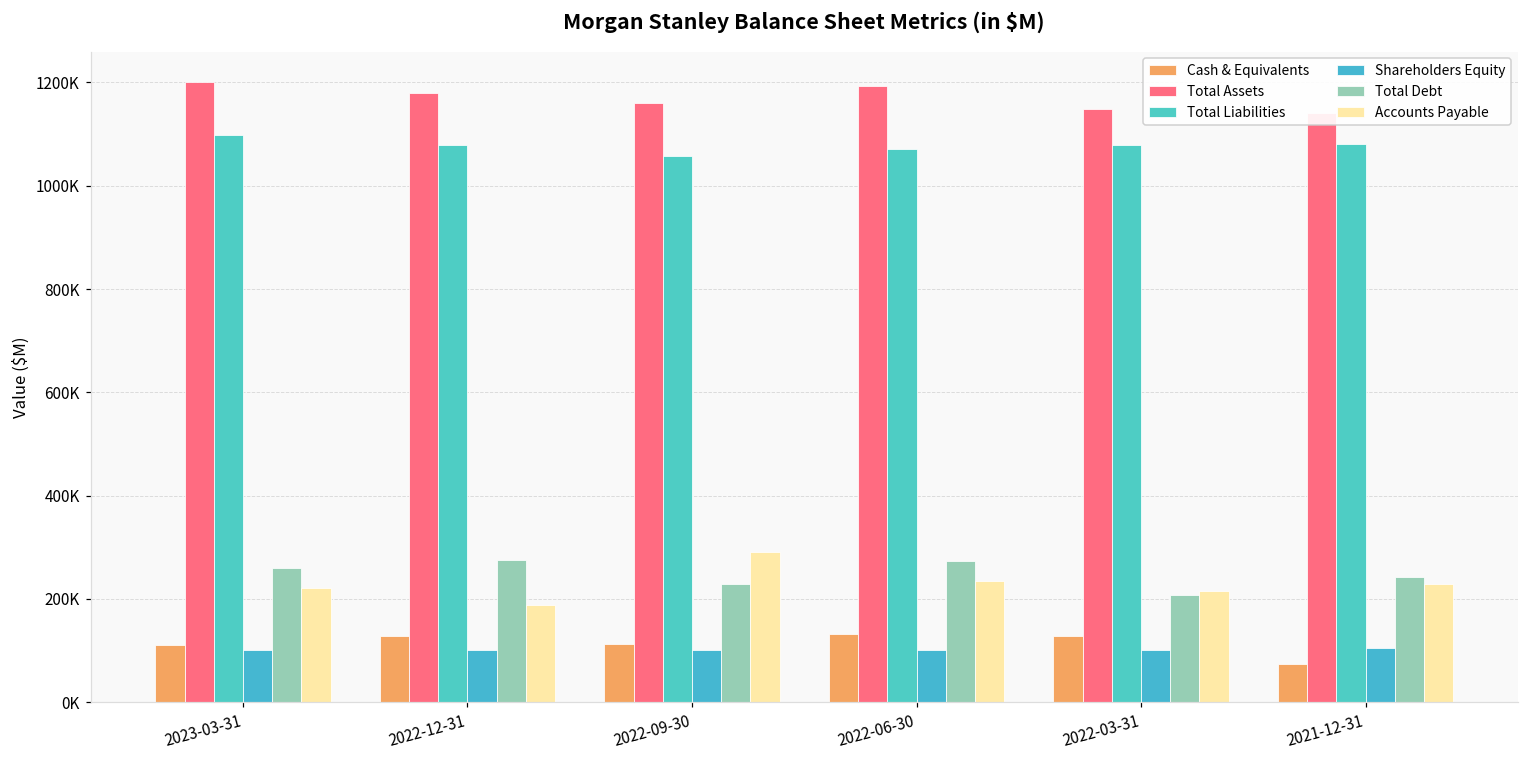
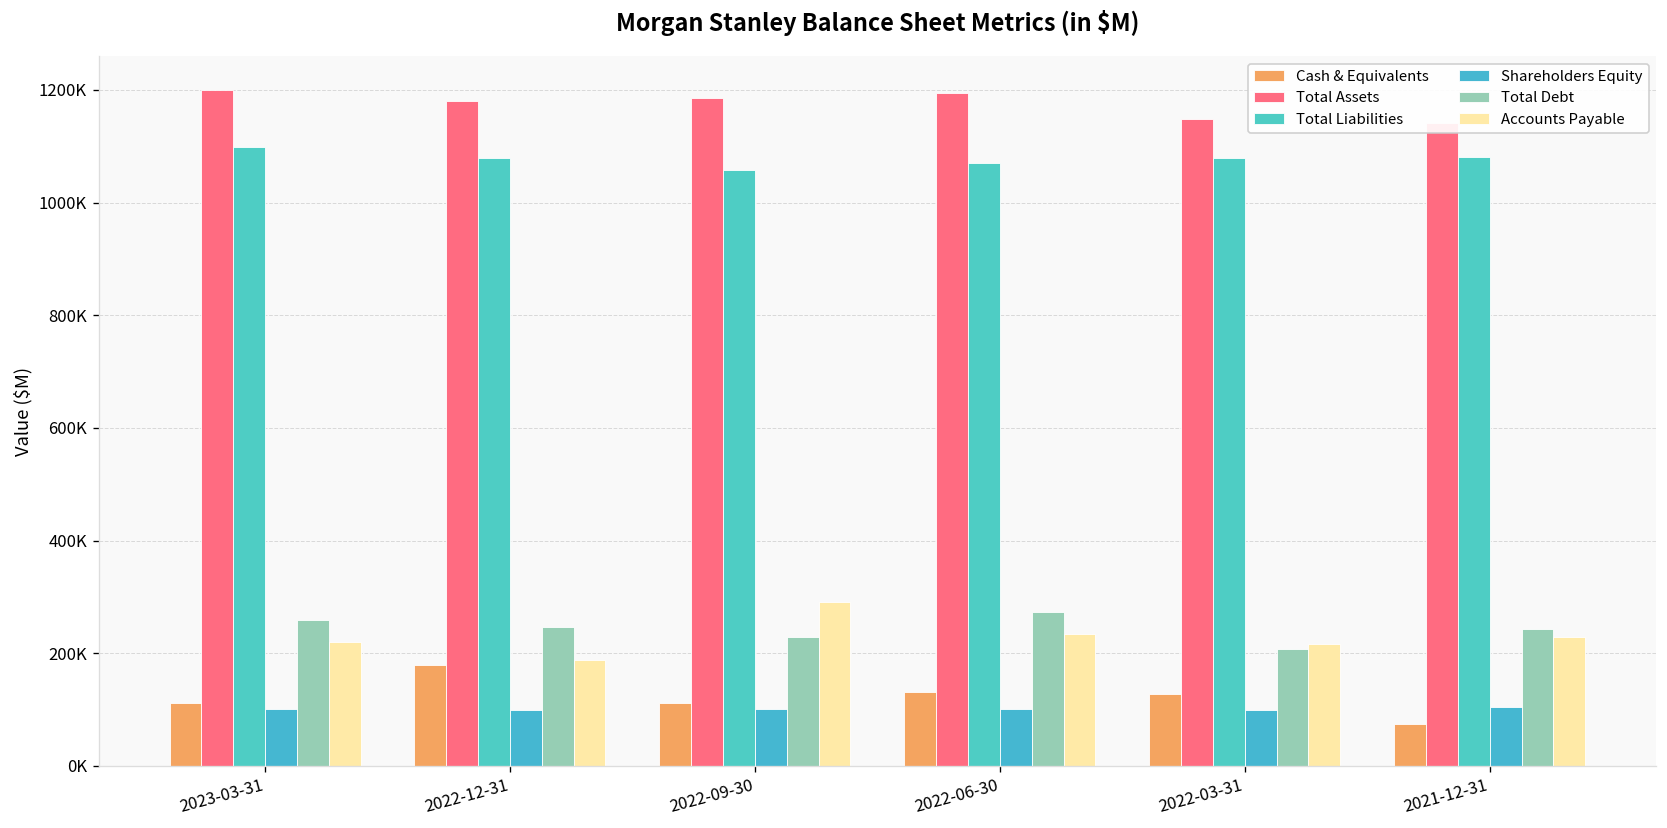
Cash & Equivalents, 2022-12-31: 130000 -> 180000
Total Debt, 2022-12-31: 270000 -> 250000
Total Assets, 2022-09-30: 1160000 -> 1180000
